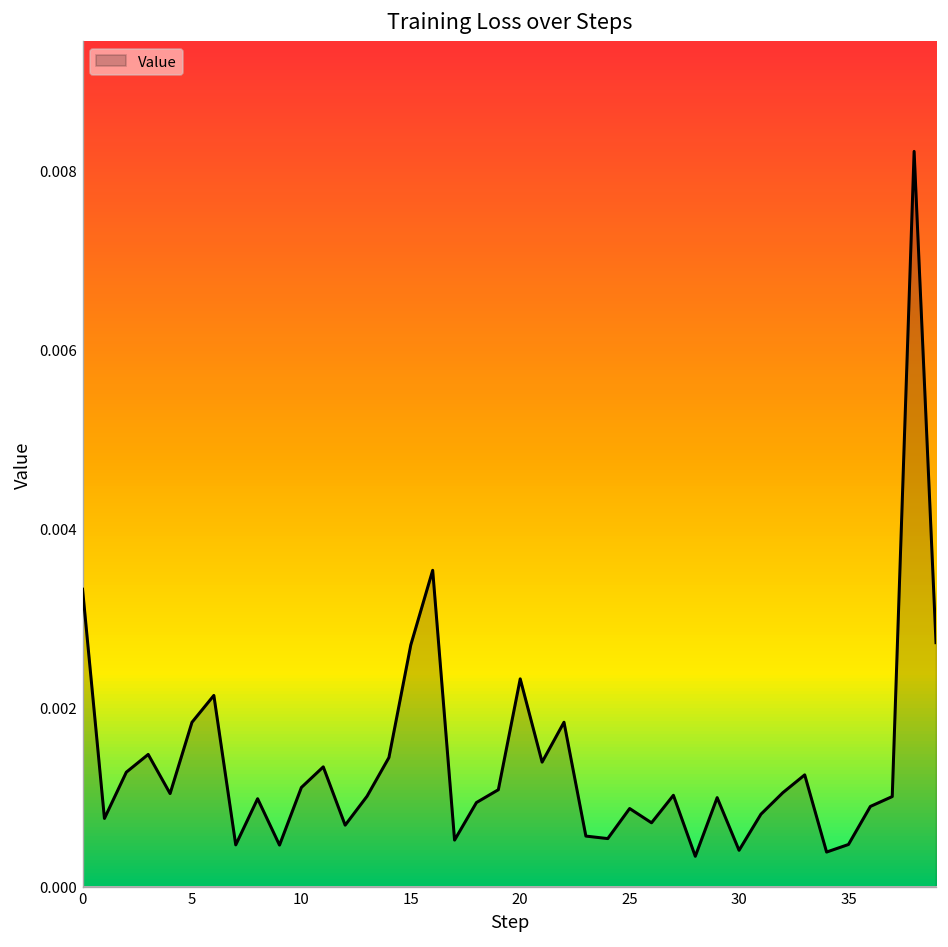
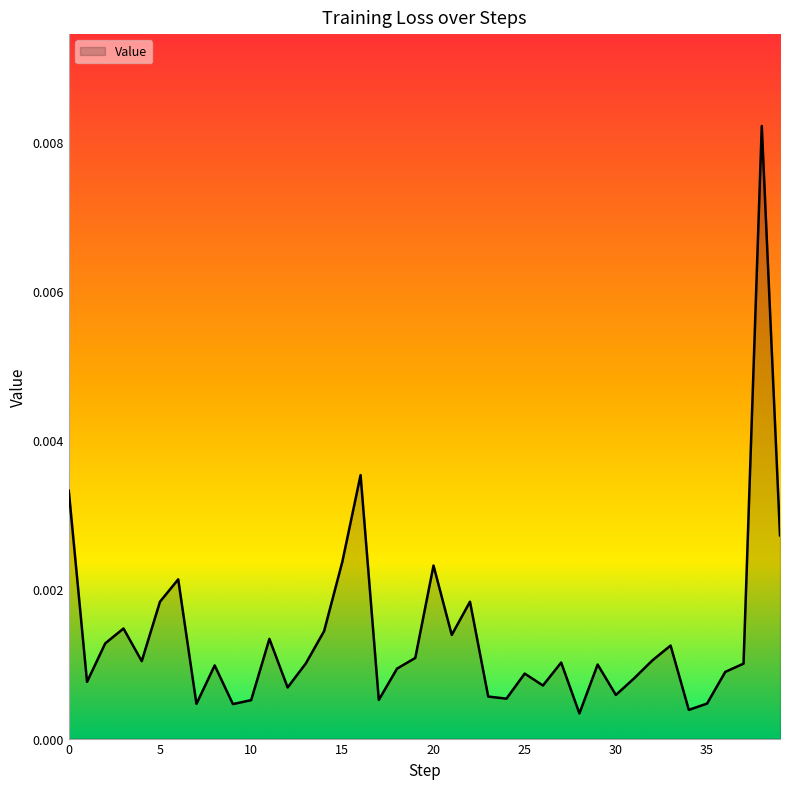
10: 0.0011 -> 0.0005
15: 0.0027 -> 0.0024
30: 0.0004 -> 0.0006
